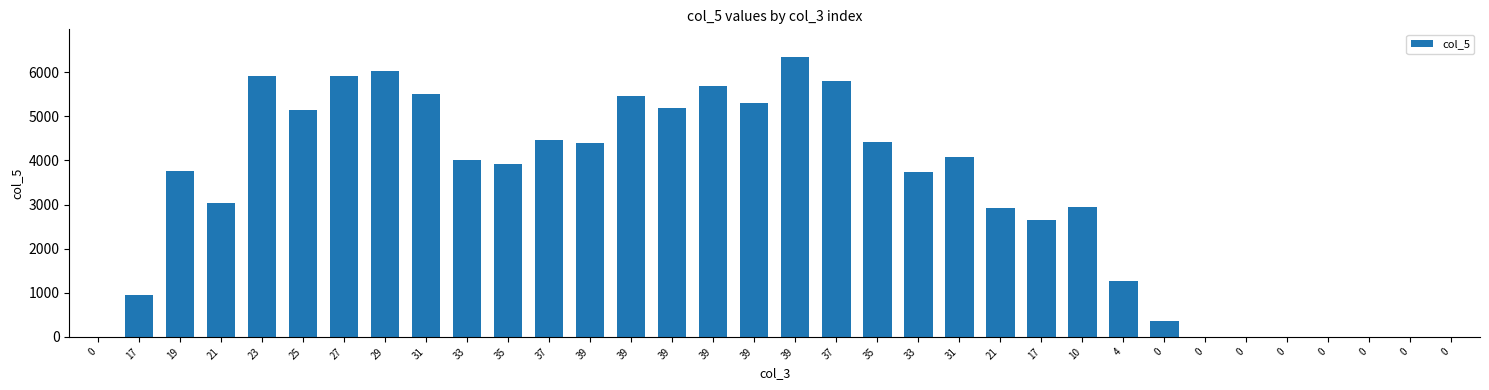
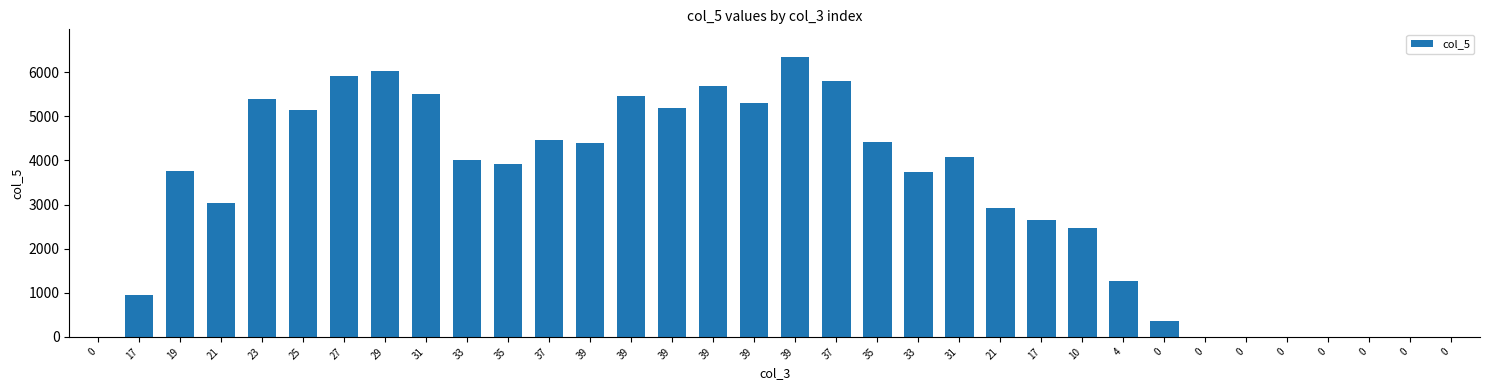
23: 5900 -> 5400
10: 2900 -> 2500
